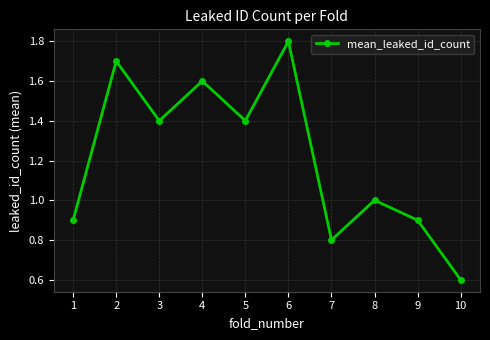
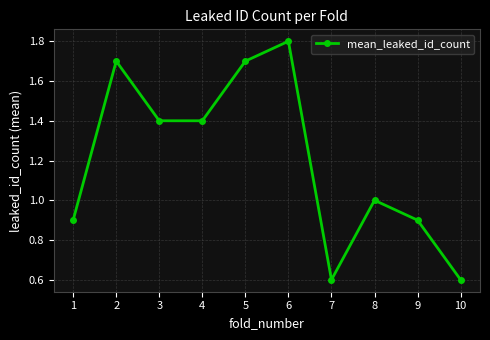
4: 1.6 -> 1.4
5: 1.4 -> 1.7
7: 0.8 -> 0.6
